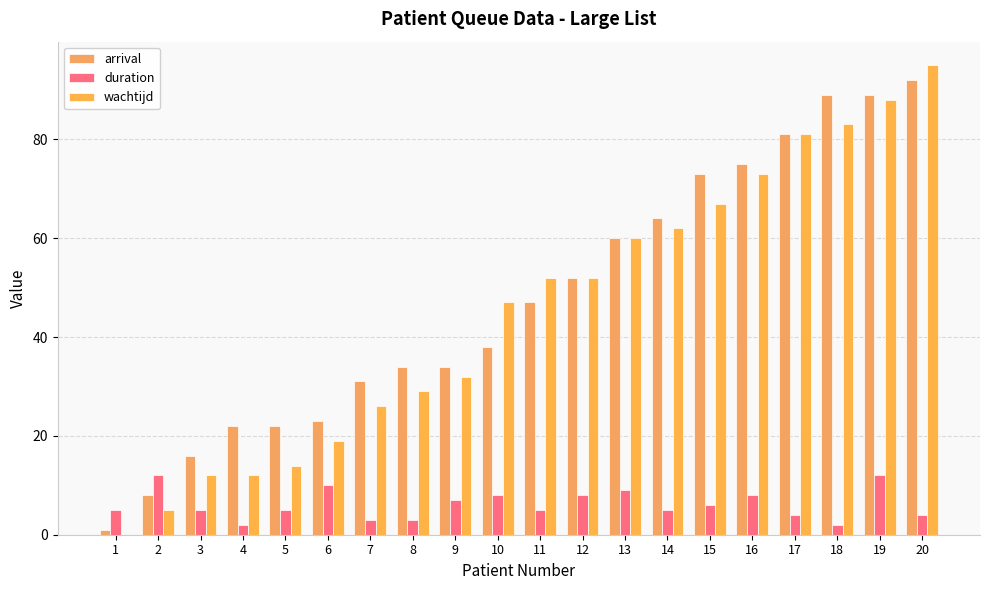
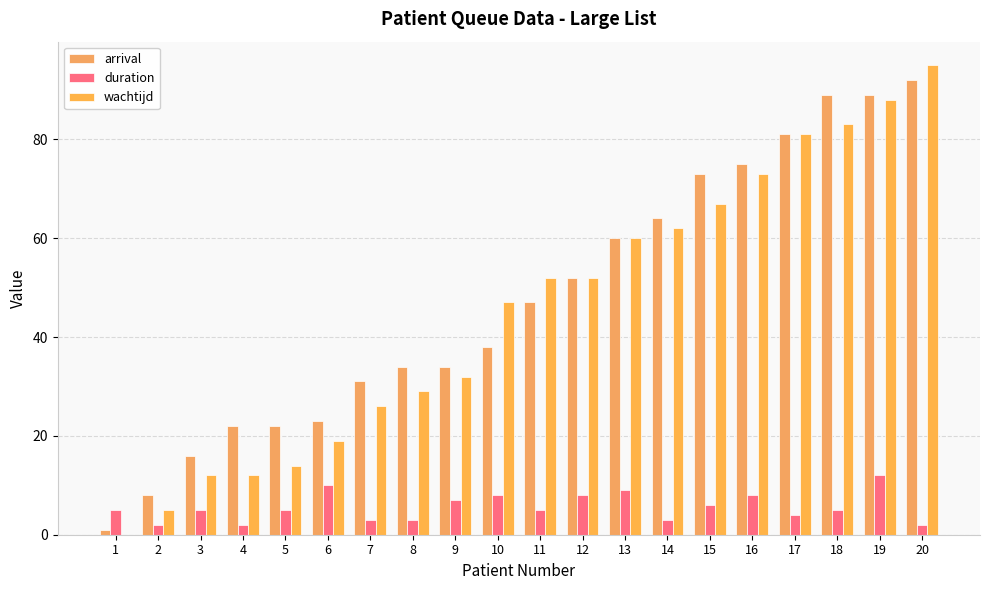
duration, 2: 12 -> 2
duration, 14: 5 -> 3
duration, 18: 2 -> 5
duration, 20: 4 -> 2
